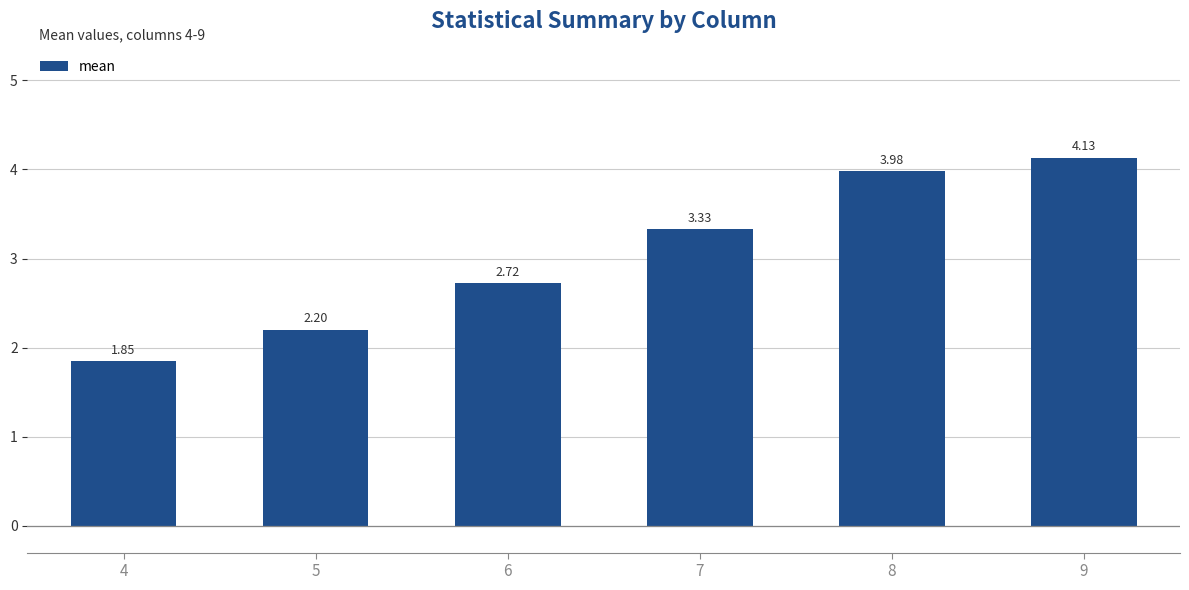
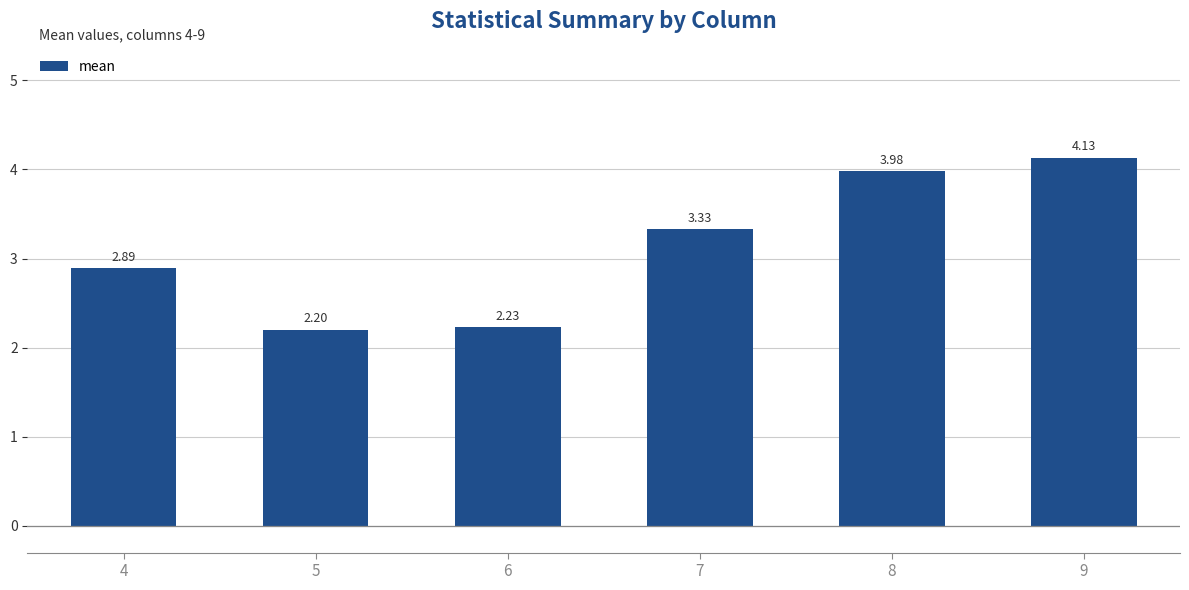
4: 1.85 -> 2.89
6: 2.72 -> 2.23
